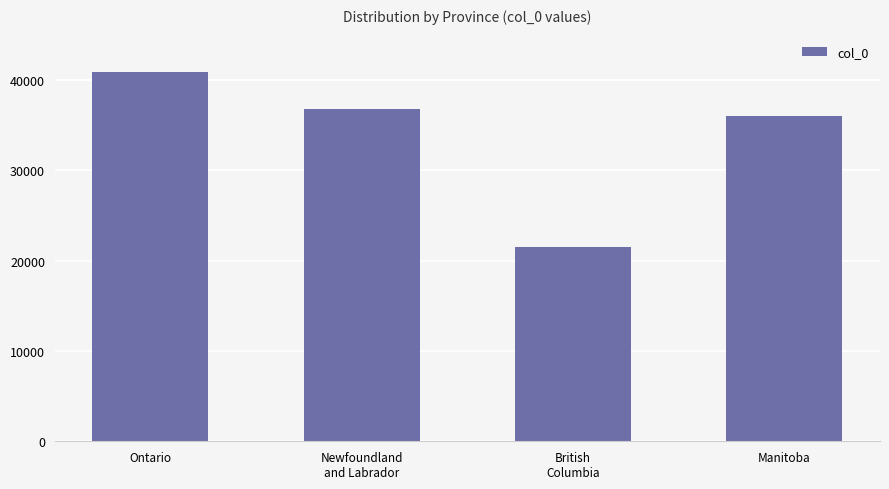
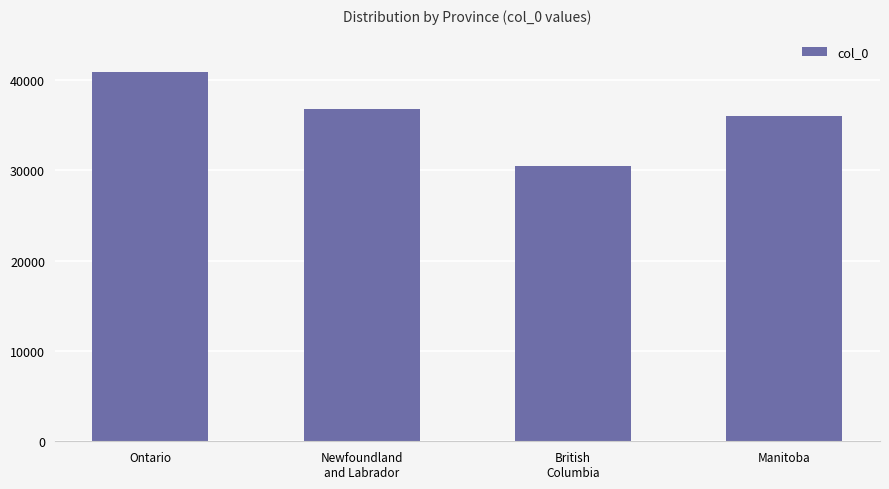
British Columbia: 21000 -> 30000
